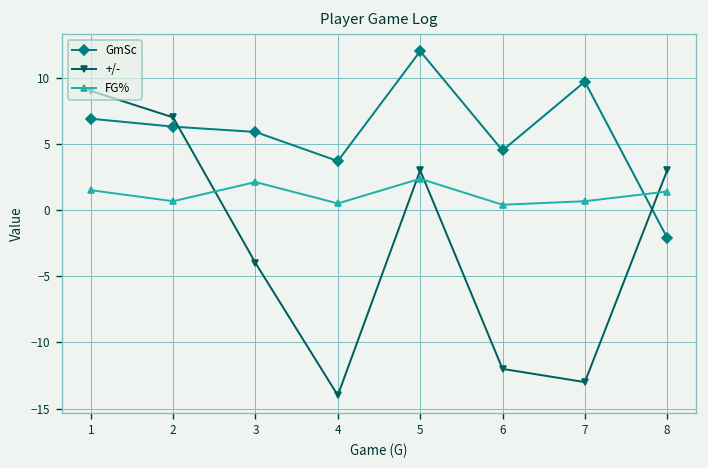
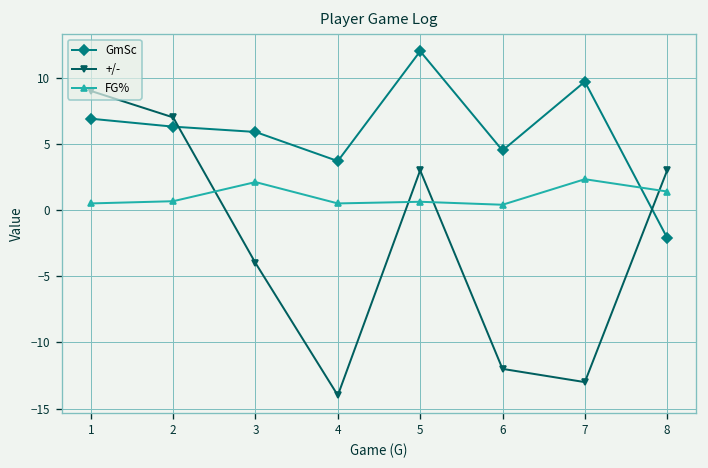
FG%, 1: 1.5 -> 0.5
FG%, 5: 2.4 -> 0.6
FG%, 7: 0.7 -> 2.3
